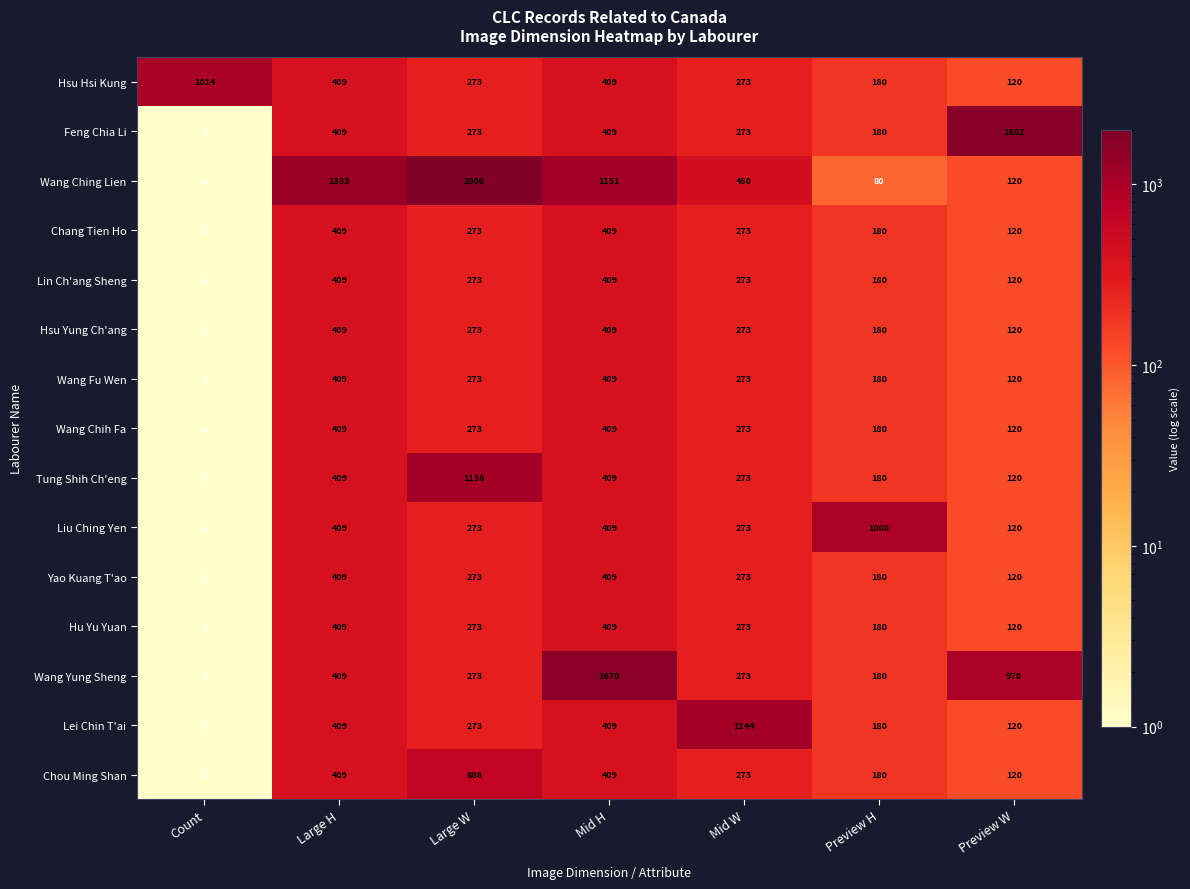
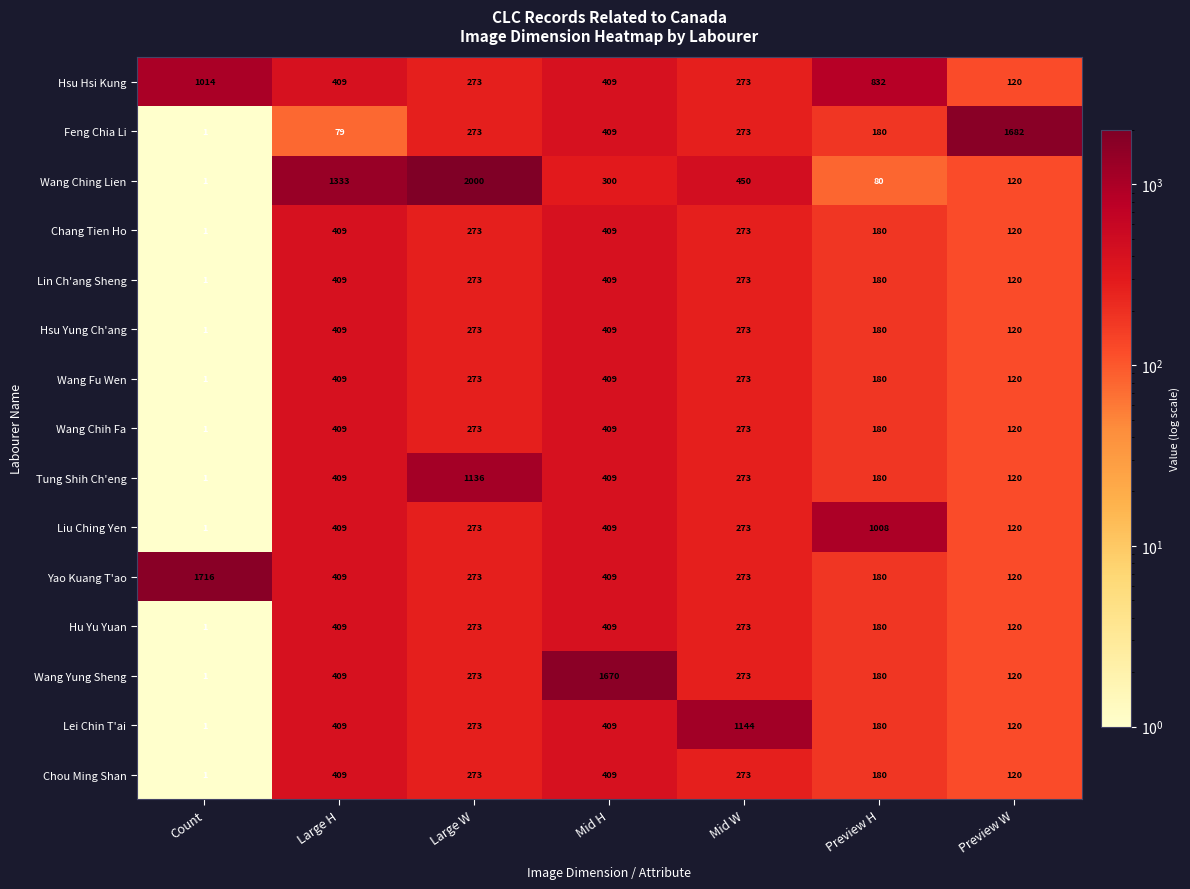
Hsu Hsi Kung, Preview H: 180 -> 832
Feng Chia Li, Large H: 409 -> 79
Wang Ching Lien, Mid H: 1151 -> 300
Yao Kuang T'ao, Count: 1 -> 1716
Wang Yung Sheng, Preview W: 970 -> 120
Chou Ming Shan, Large W: 686 -> 273
